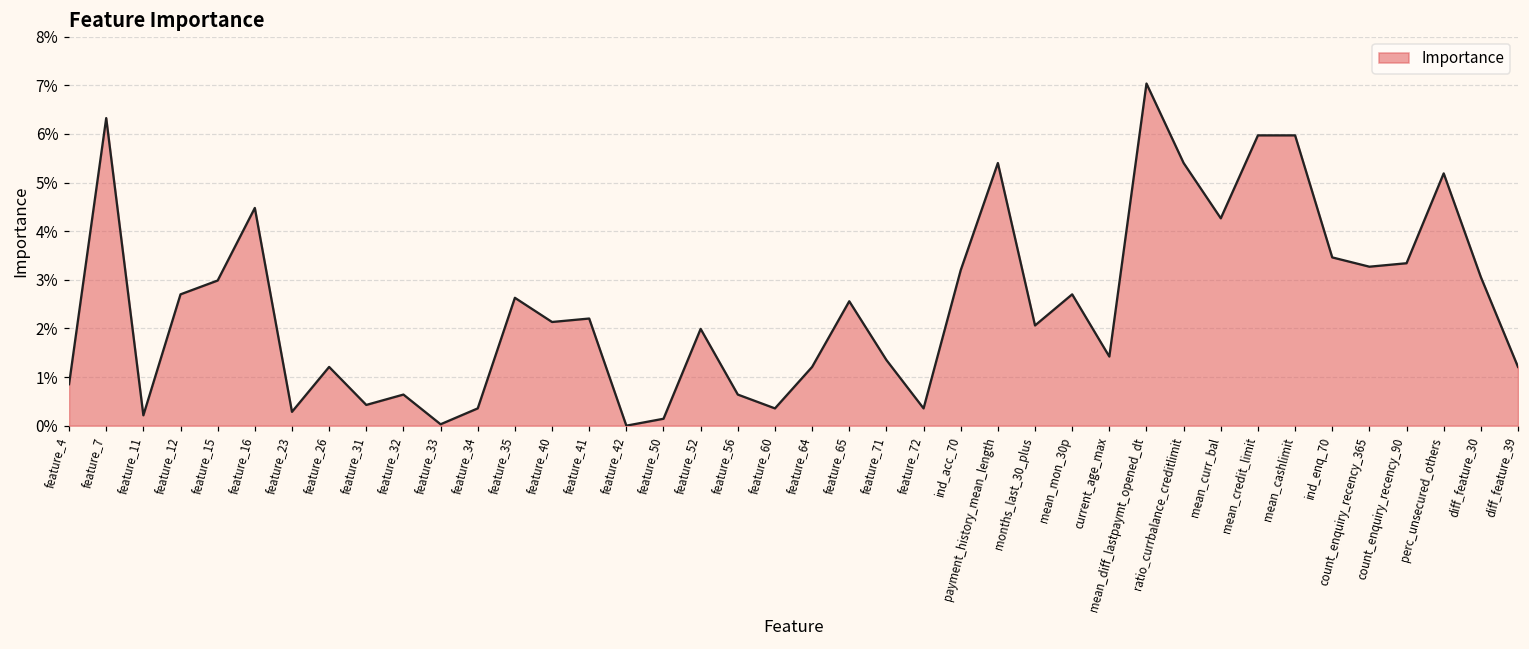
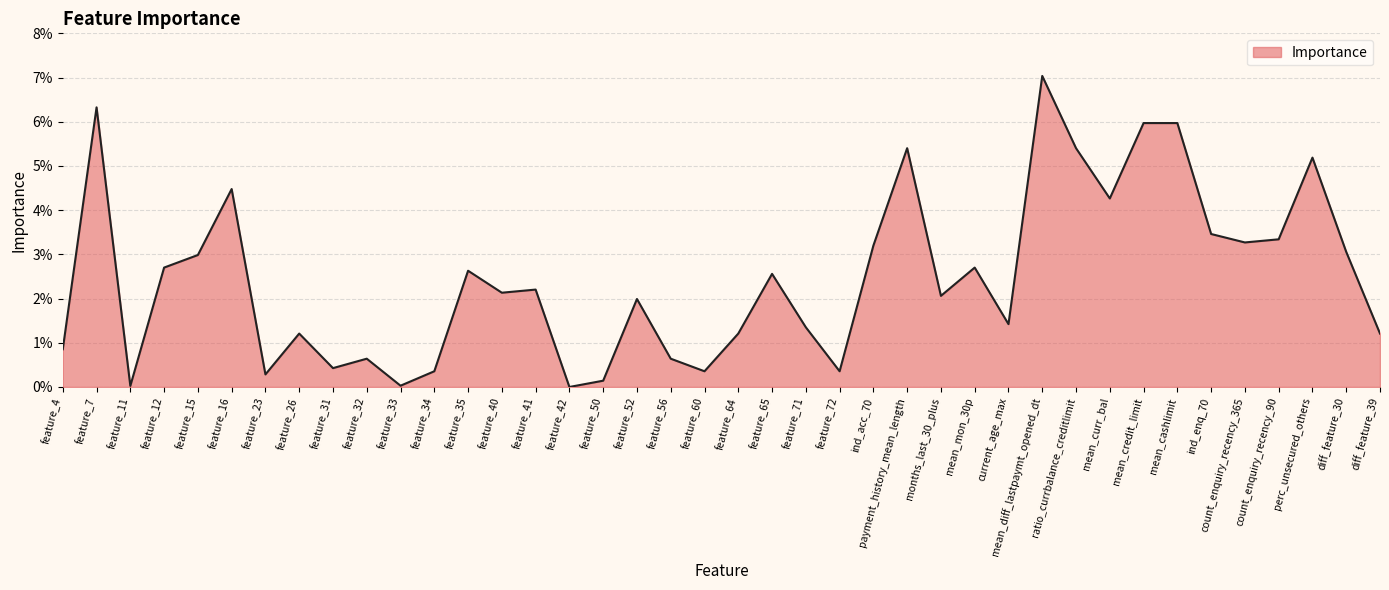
feature_11: 0.2% -> 0.0%
